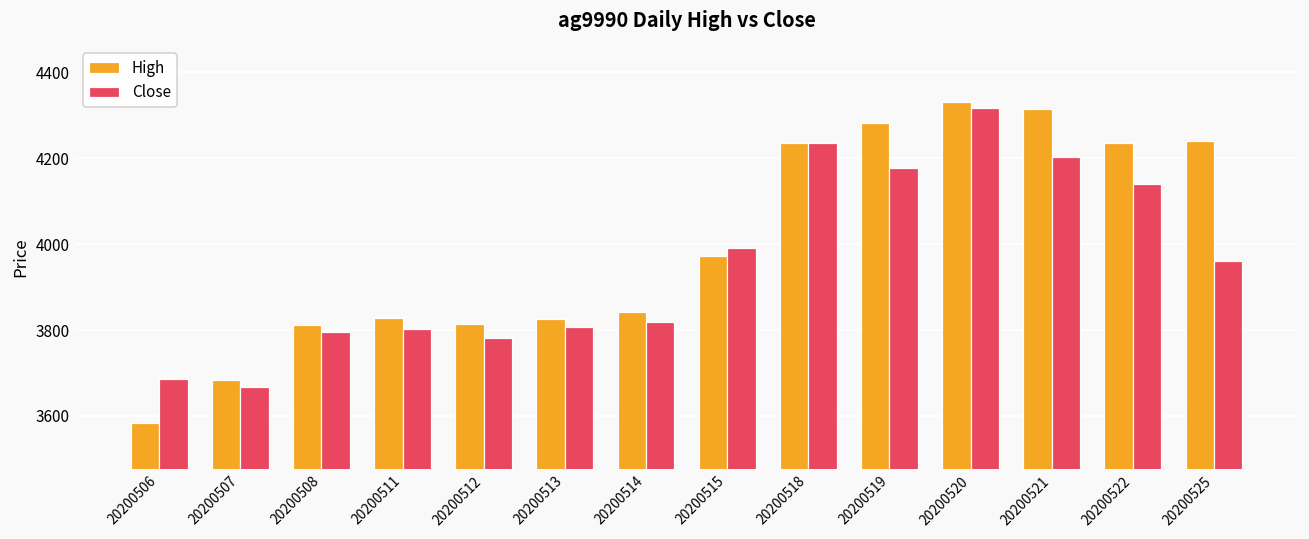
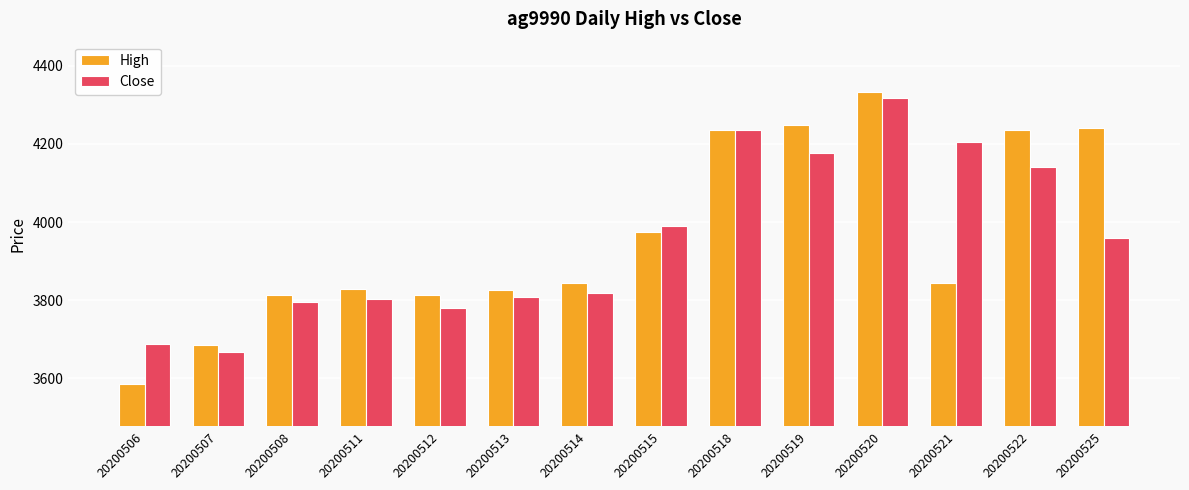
High, 20200519: 4280 -> 4250
High, 20200521: 4310 -> 3840
